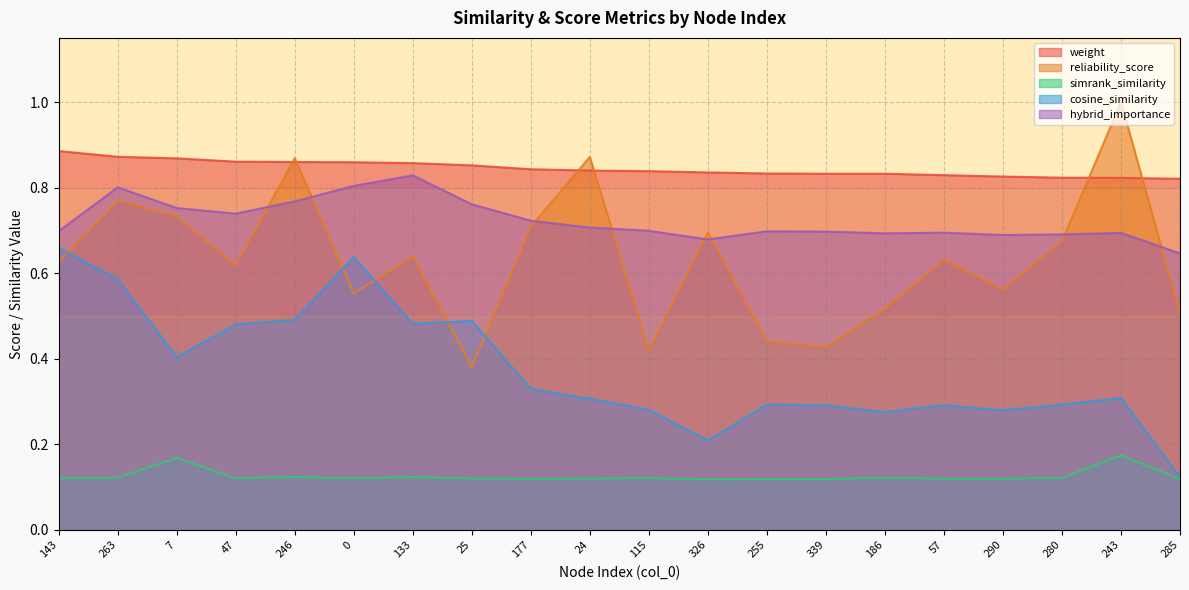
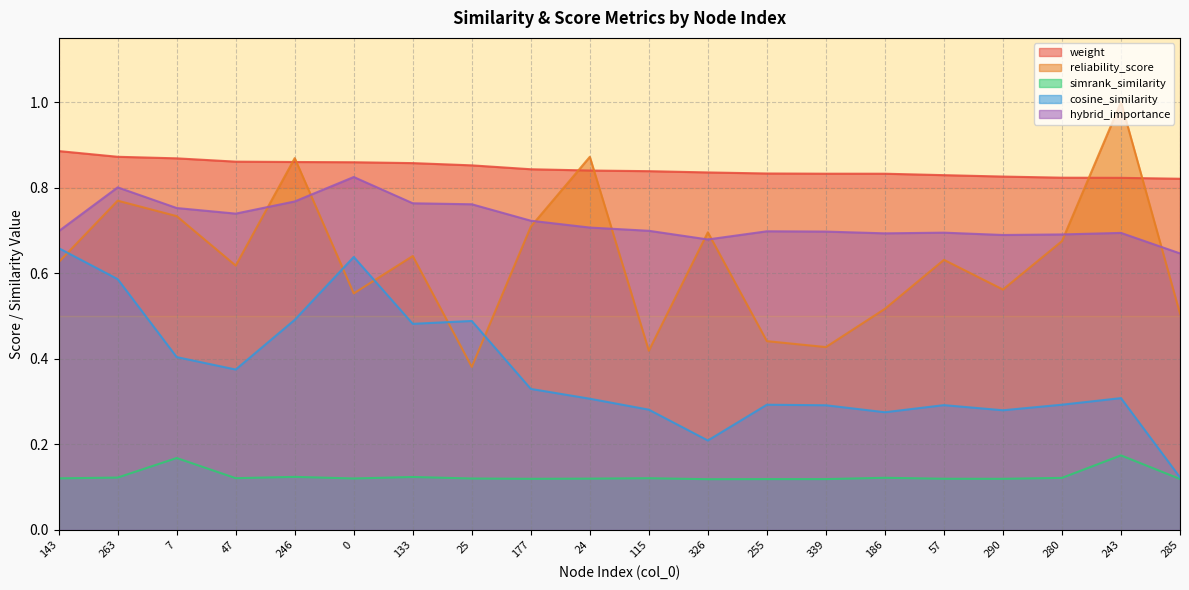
cosine_similarity, 47: 0.48 -> 0.37
hybrid_importance, 0: 0.80 -> 0.82
hybrid_importance, 133: 0.83 -> 0.76
